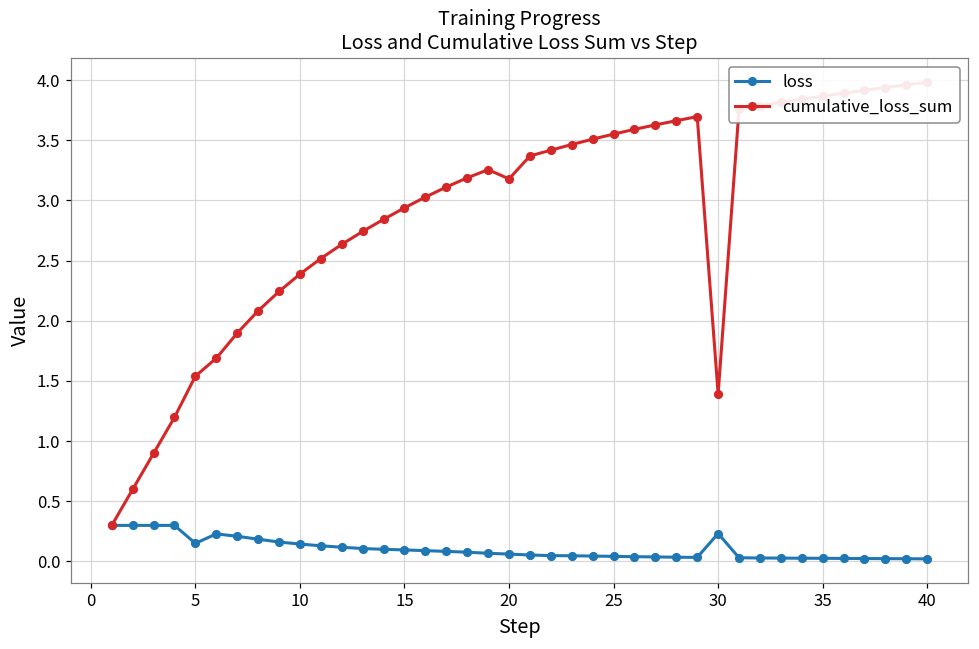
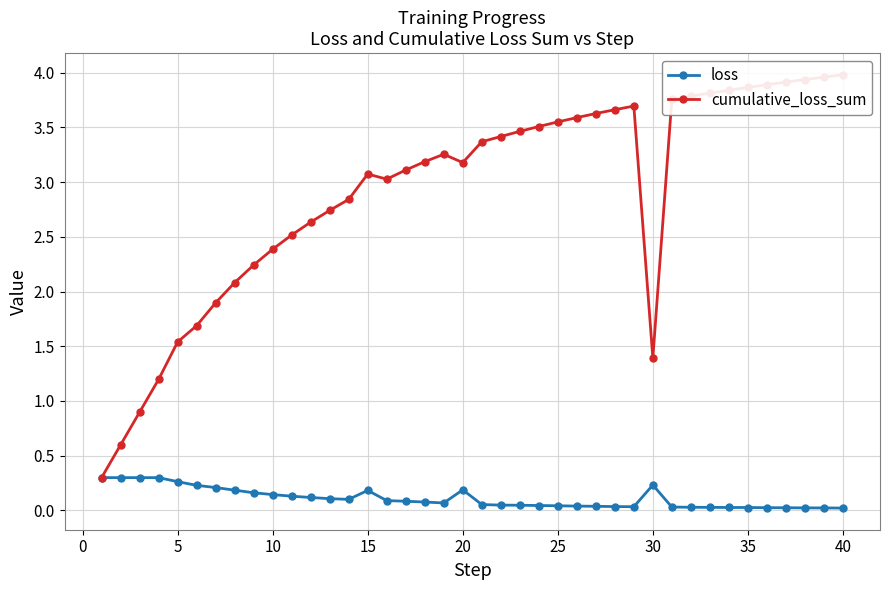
loss, 5: 0.15 -> 0.26
loss, 15: 0.10 -> 0.18
cumulative_loss_sum, 15: 2.94 -> 3.07
loss, 20: 0.06 -> 0.19
